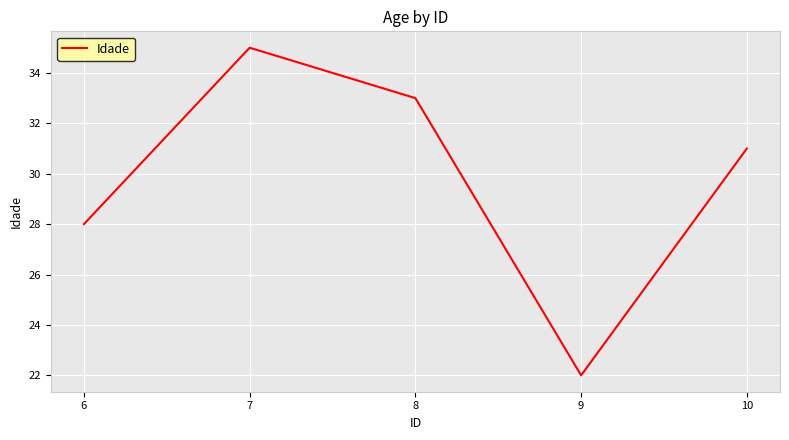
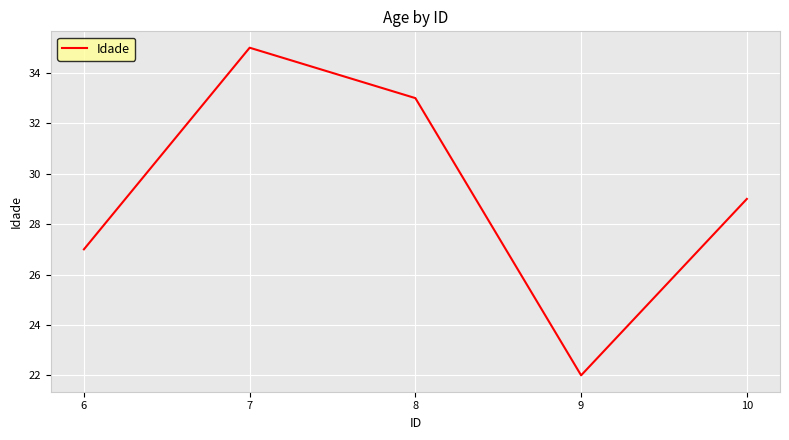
6: 28 -> 27
10: 31 -> 29
